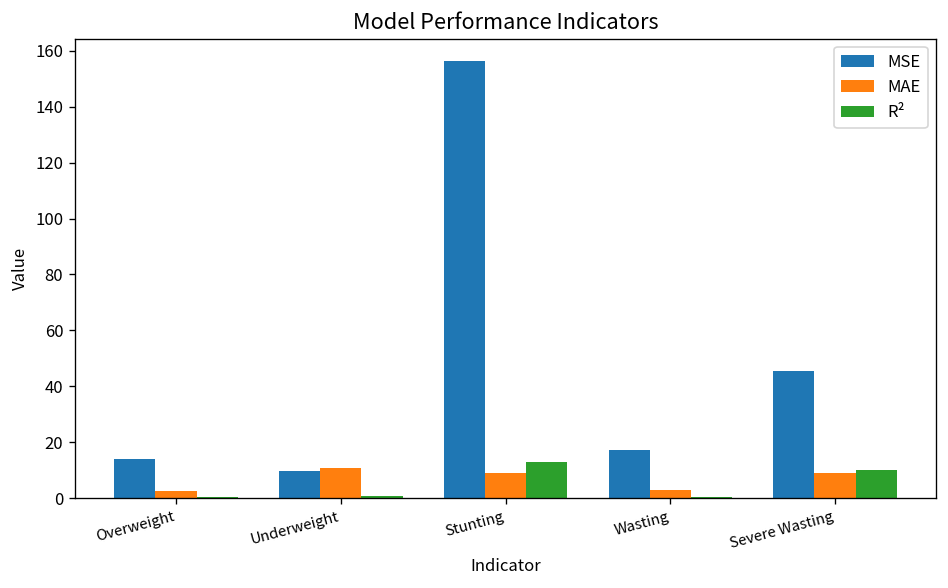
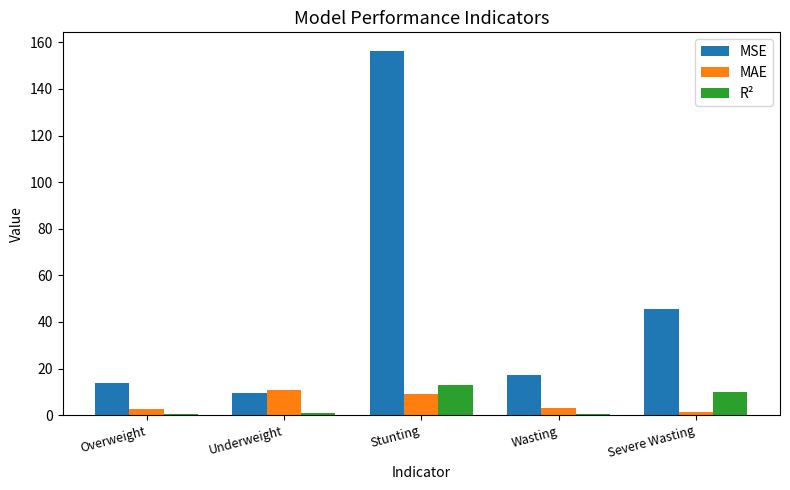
MAE, Severe Wasting: 9 -> 1
